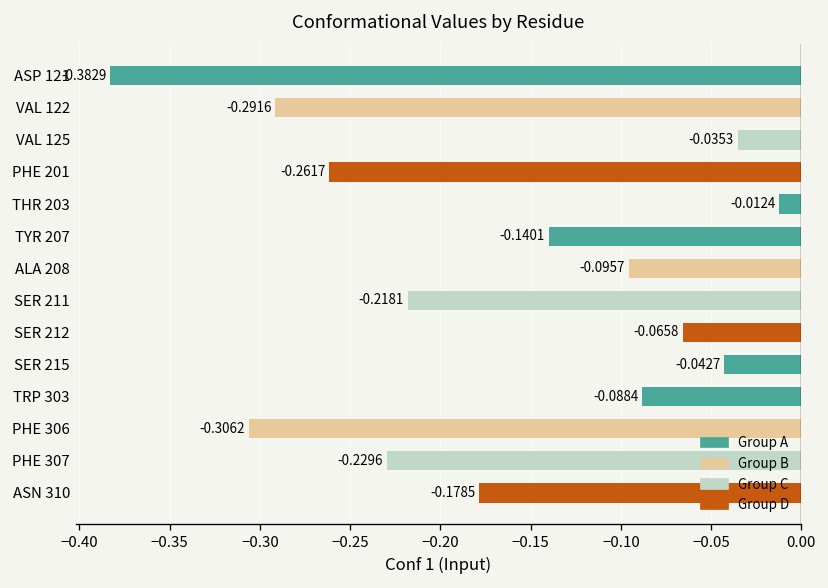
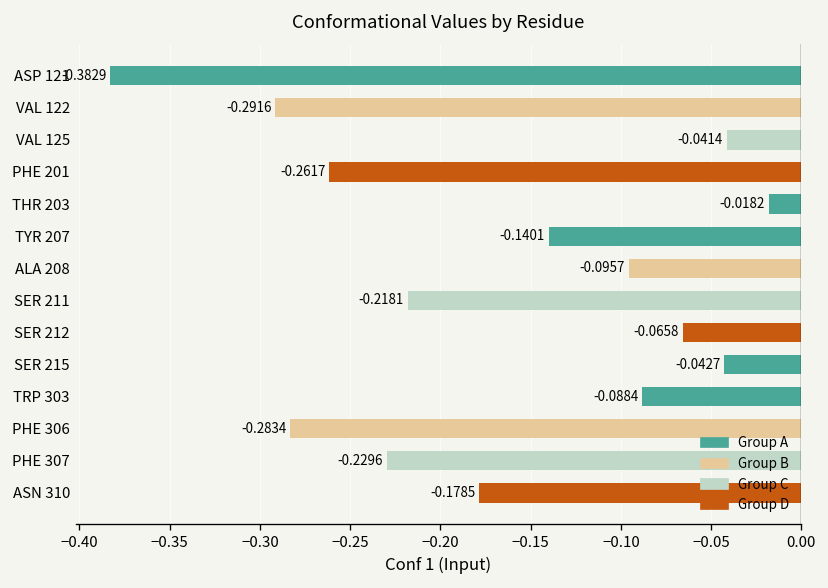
VAL 125: -0.0353 -> -0.0414
THR 203: -0.0124 -> -0.0182
PHE 306: -0.3062 -> -0.2834
